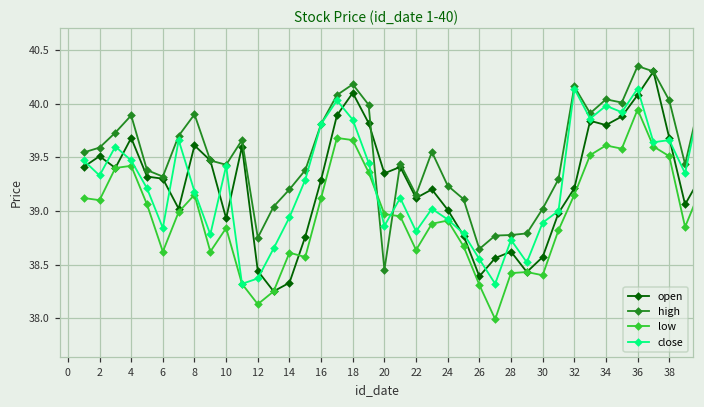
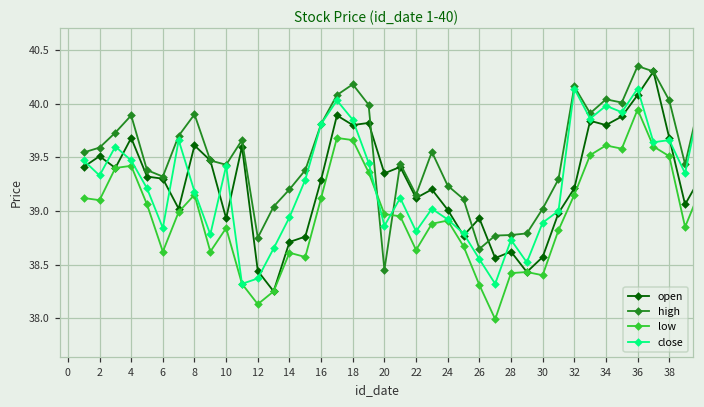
open, 14: 38.3 -> 38.7
open, 18: 40.1 -> 39.8
open, 26: 38.4 -> 38.9
